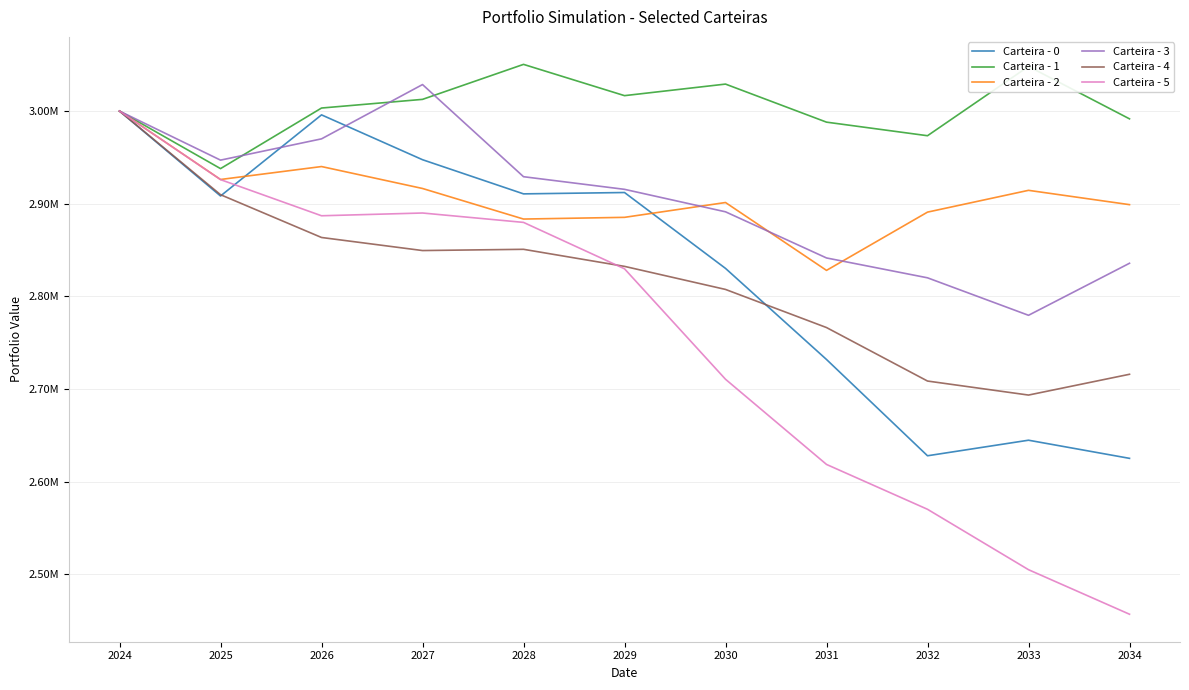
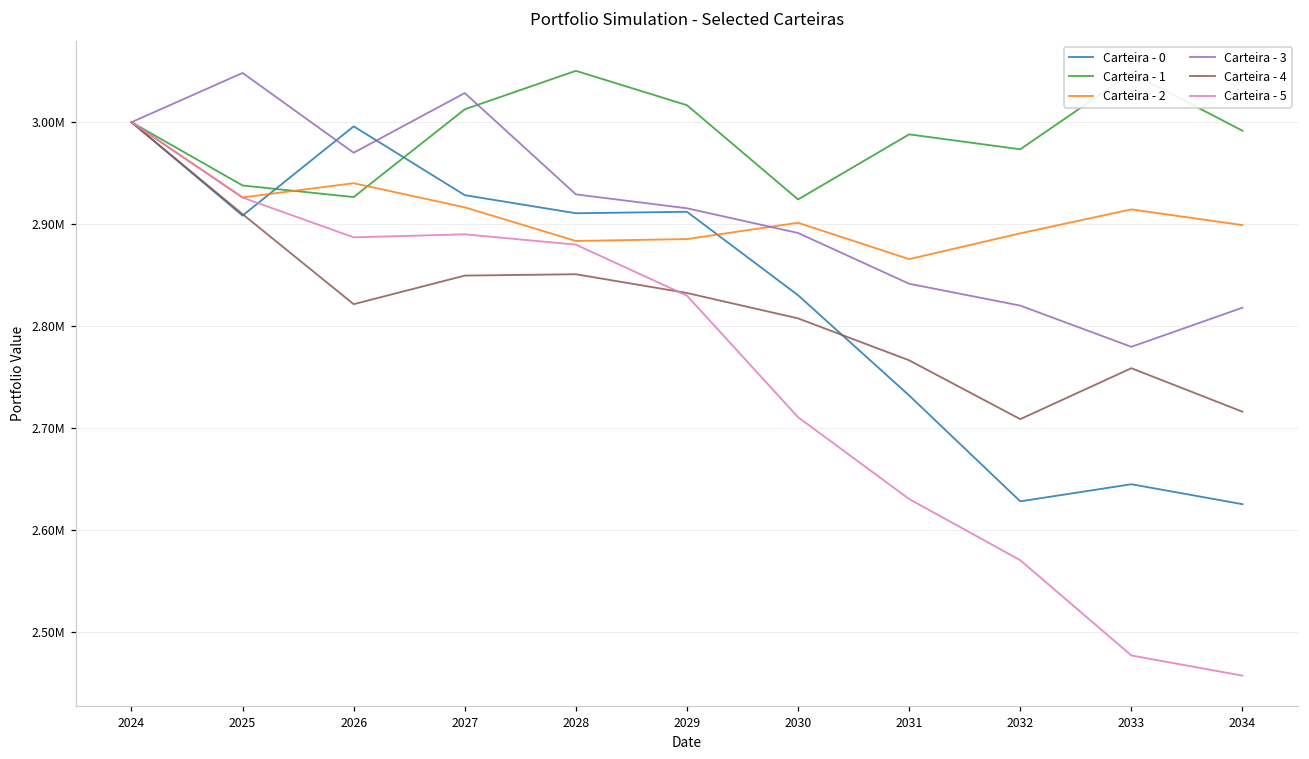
Carteira - 3, 2025: 2950000 -> 3050000
Carteira - 1, 2026: 3000000 -> 2930000
Carteira - 4, 2026: 2860000 -> 2820000
Carteira - 0, 2027: 2950000 -> 2930000
Carteira - 1, 2030: 3030000 -> 2920000
Carteira - 2, 2031: 2830000 -> 2870000
Carteira - 5, 2031: 2620000 -> 2630000
Carteira - 4, 2033: 2690000 -> 2760000
Carteira - 5, 2033: 2500000 -> 2480000
Carteira - 3, 2034: 2840000 -> 2820000
